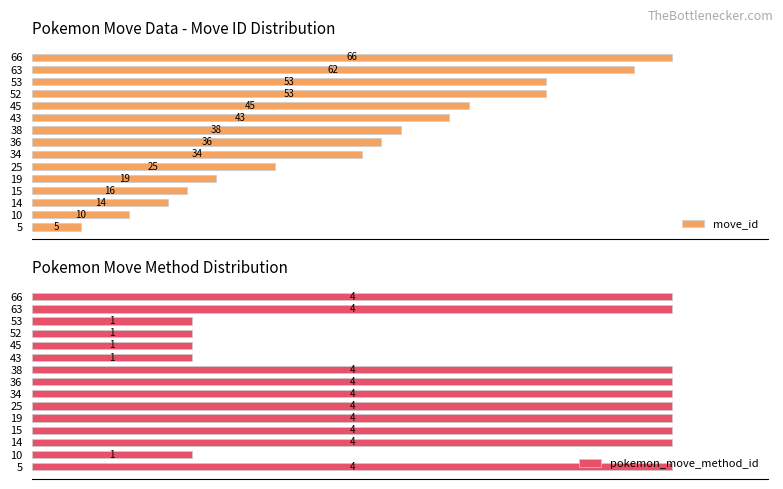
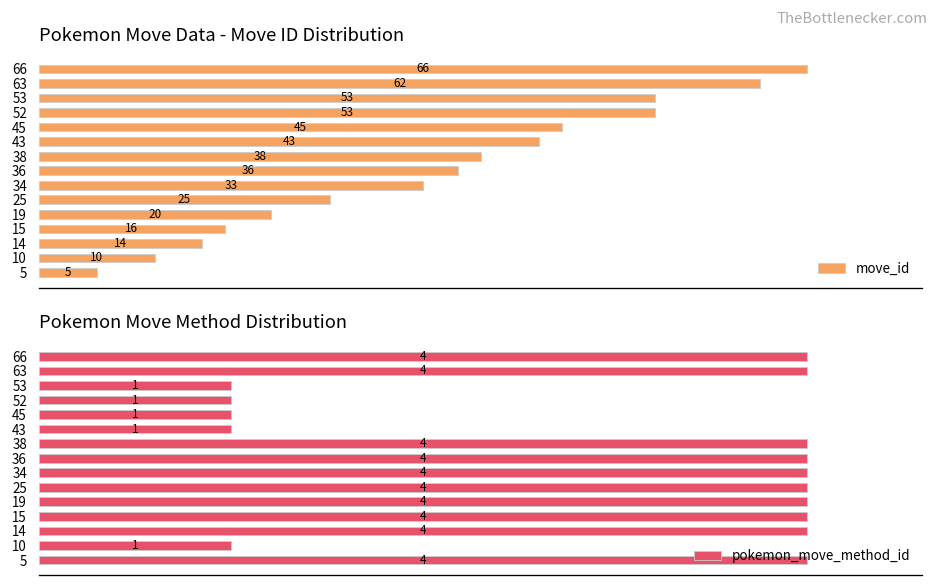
Pokemon Move Data - Move ID Distribution, 34: 34 -> 33
Pokemon Move Data - Move ID Distribution, 19: 19 -> 20
